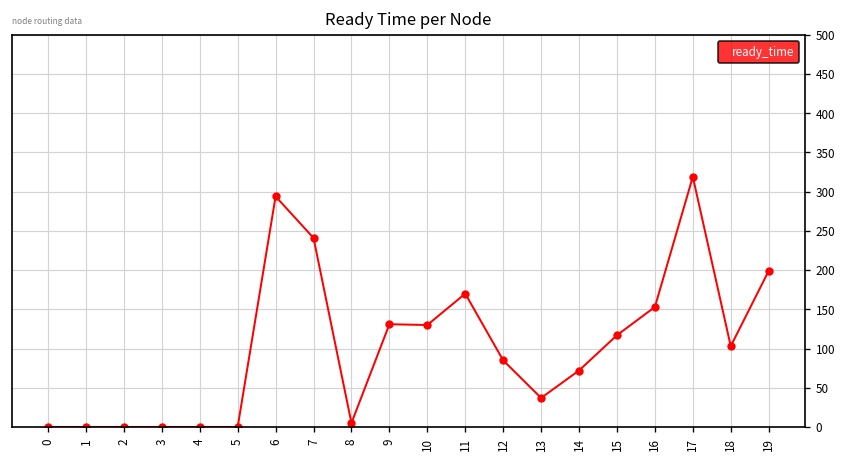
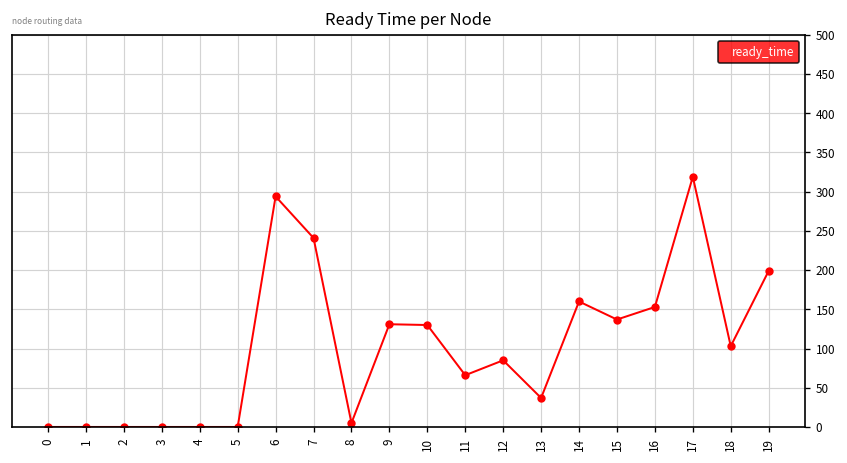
11: 170 -> 70
14: 70 -> 160
15: 120 -> 140
